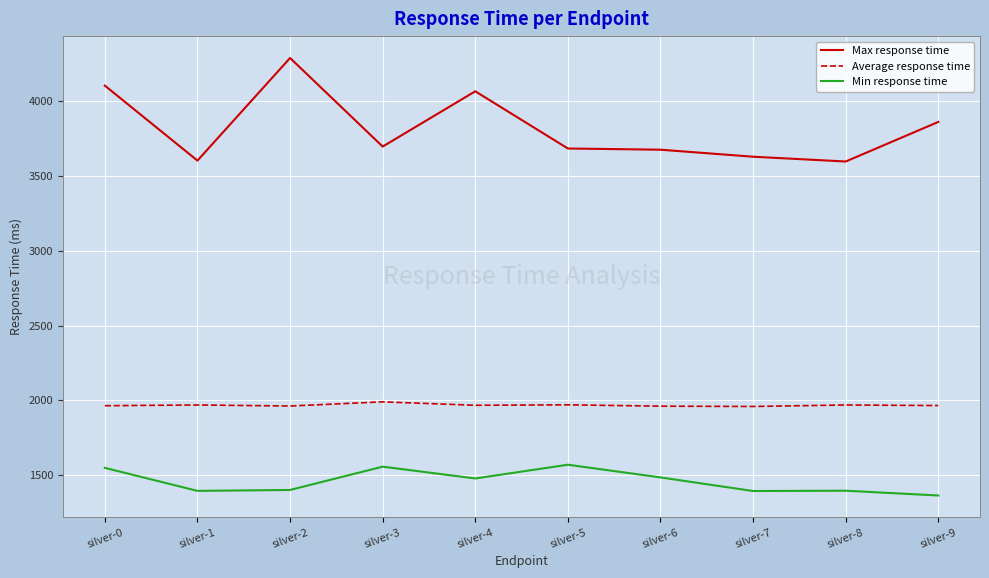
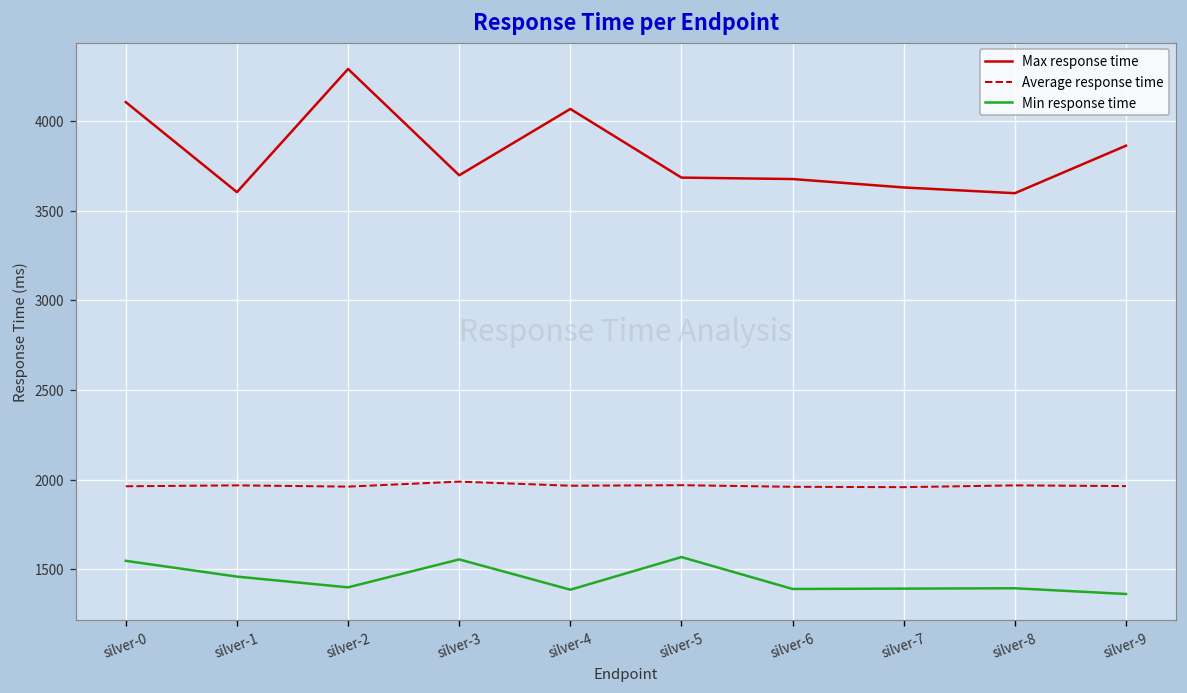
Min response time, silver-1: 1390 -> 1460
Min response time, silver-4: 1480 -> 1390
Min response time, silver-6: 1480 -> 1390
